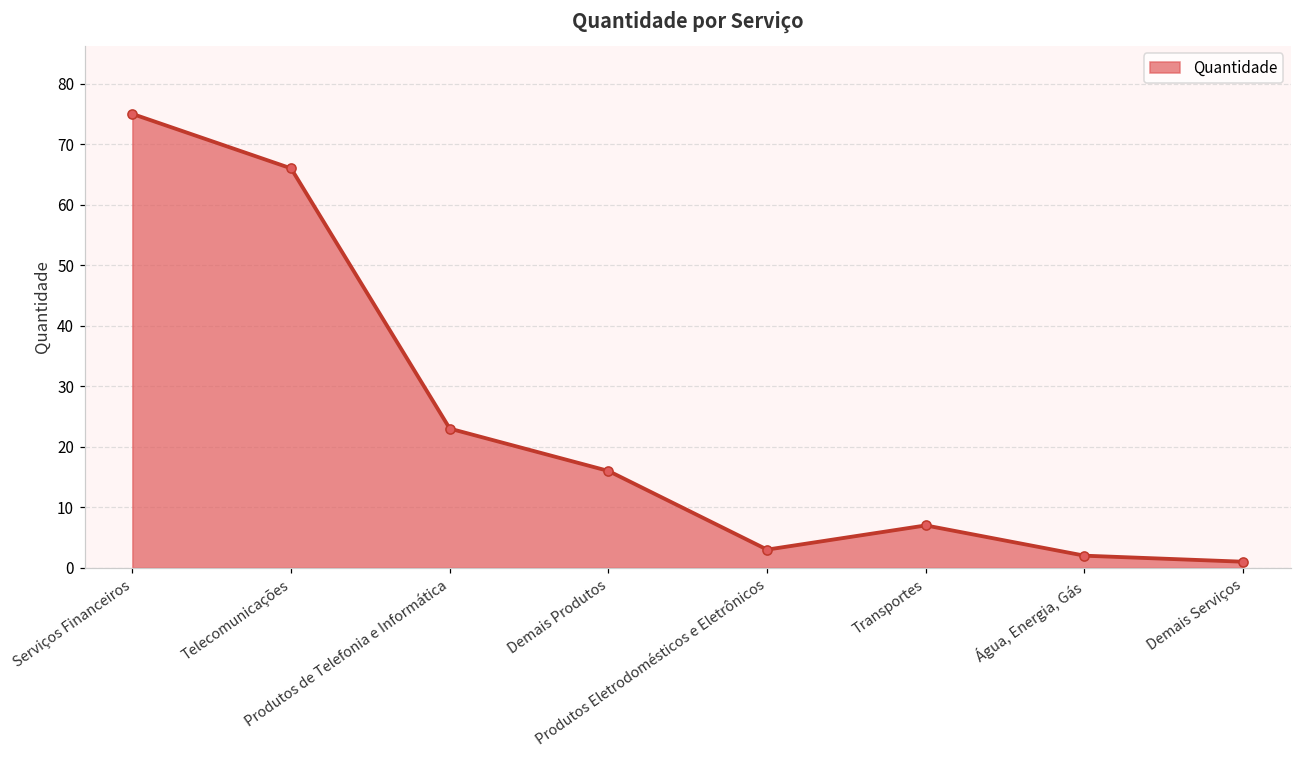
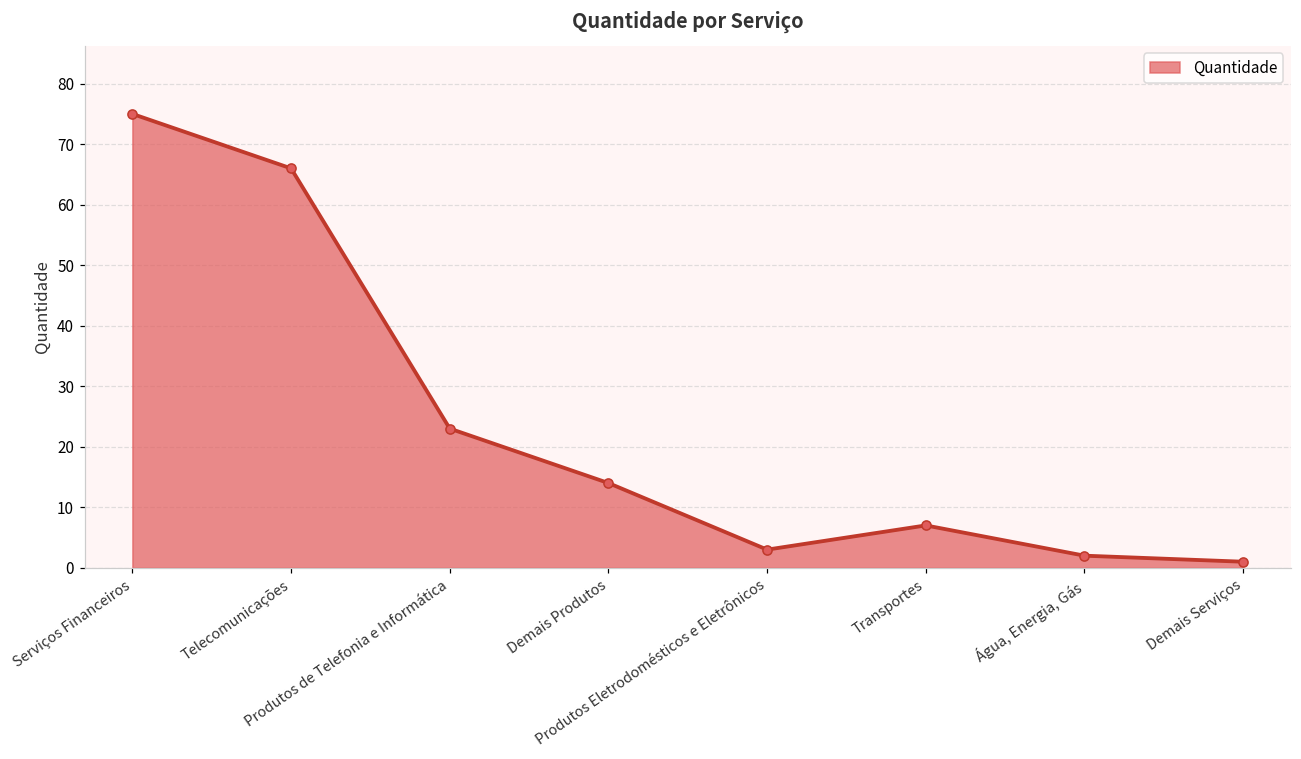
Demais Produtos: 16 -> 14
